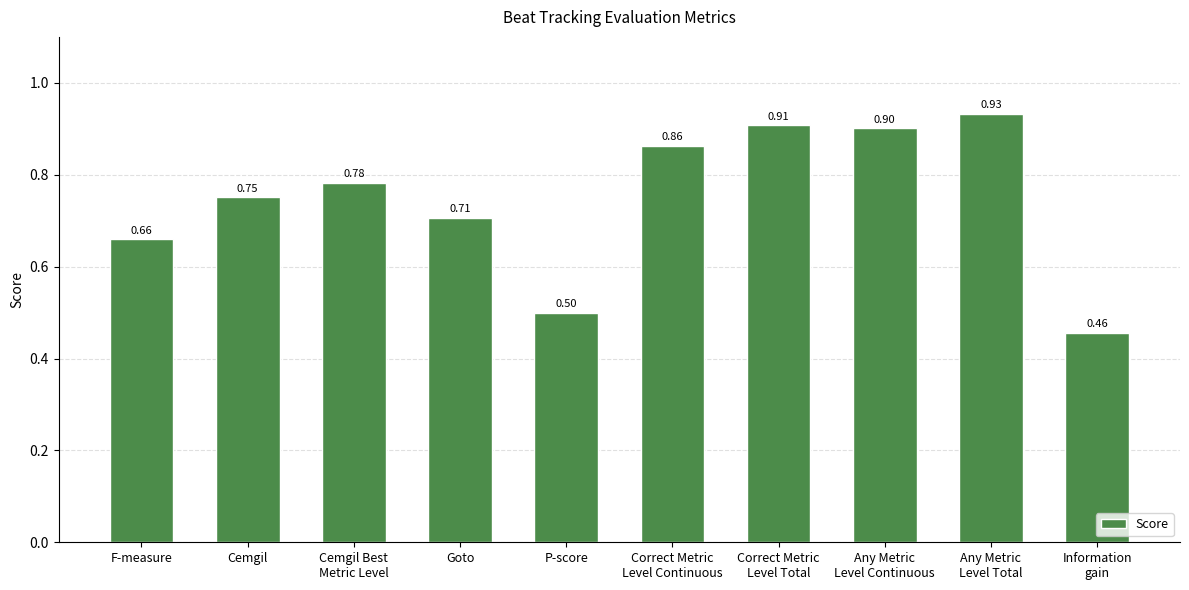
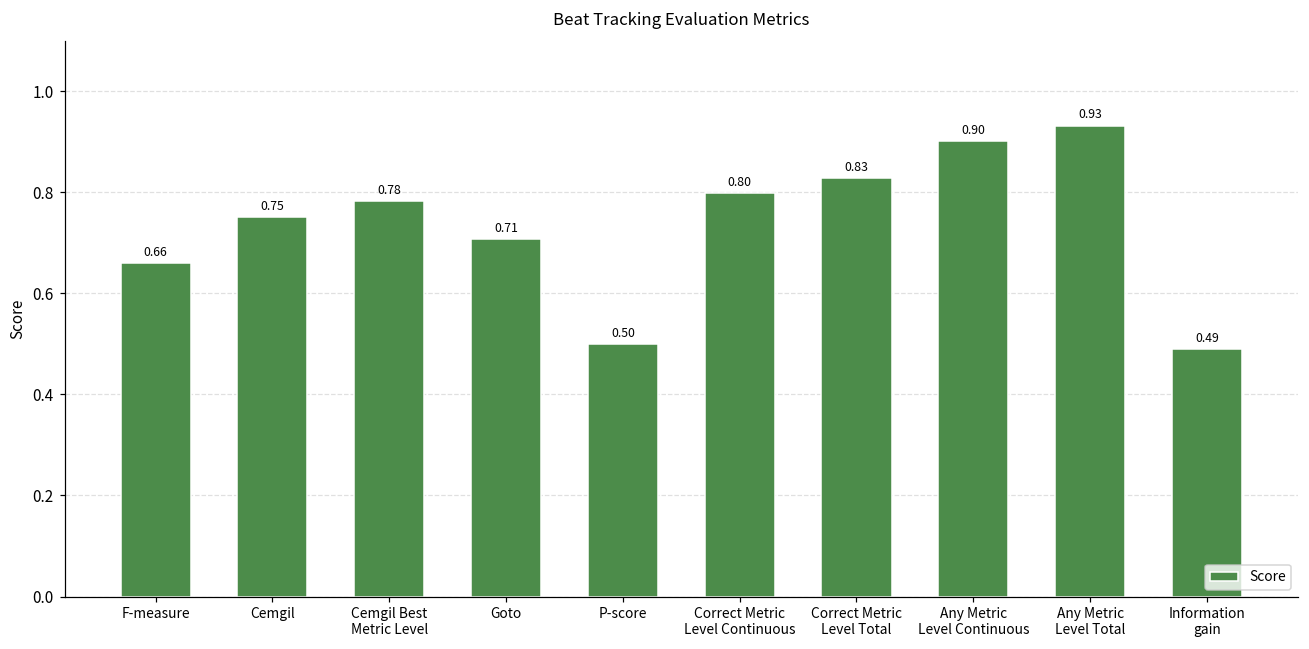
Correct Metric Level Continuous: 0.86 -> 0.80
Correct Metric Level Total: 0.91 -> 0.83
Information gain: 0.46 -> 0.49
